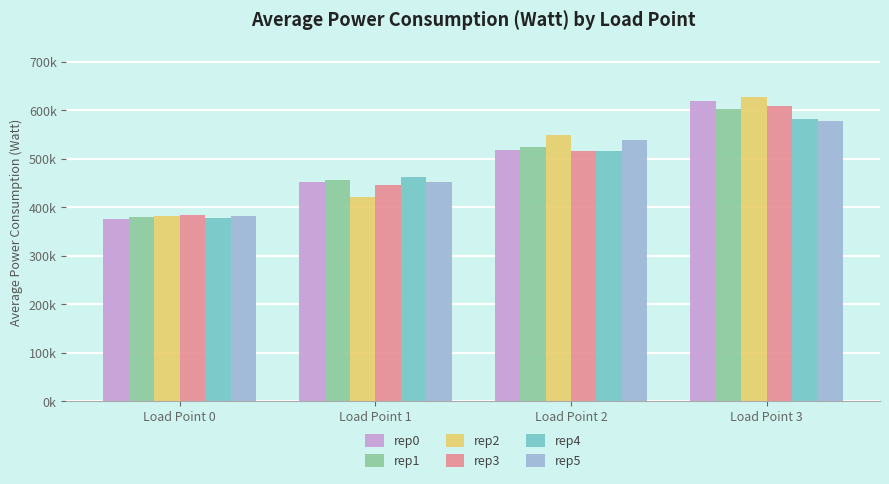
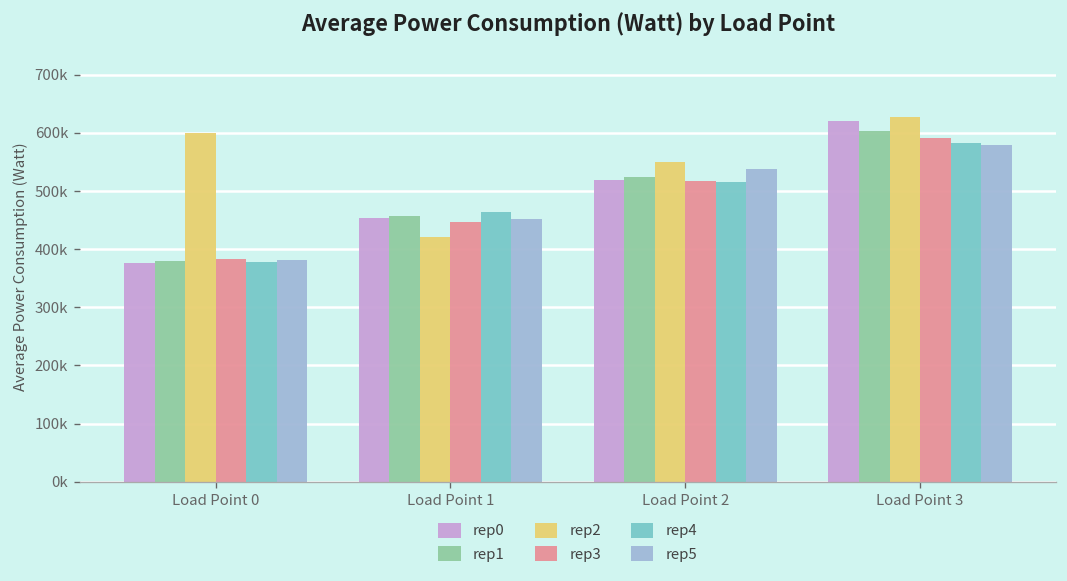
rep2, Load Point 0: 380000 -> 600000
rep3, Load Point 3: 610000 -> 590000
